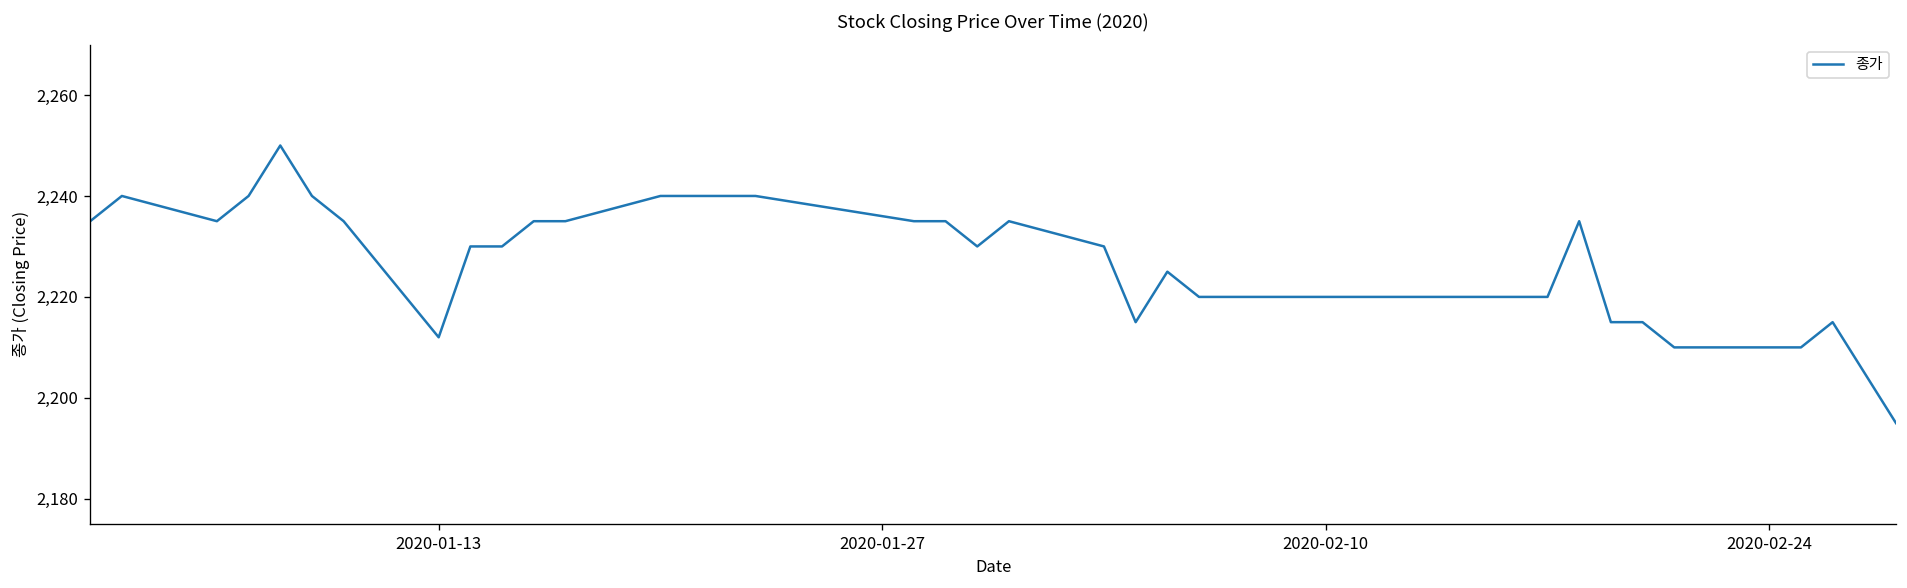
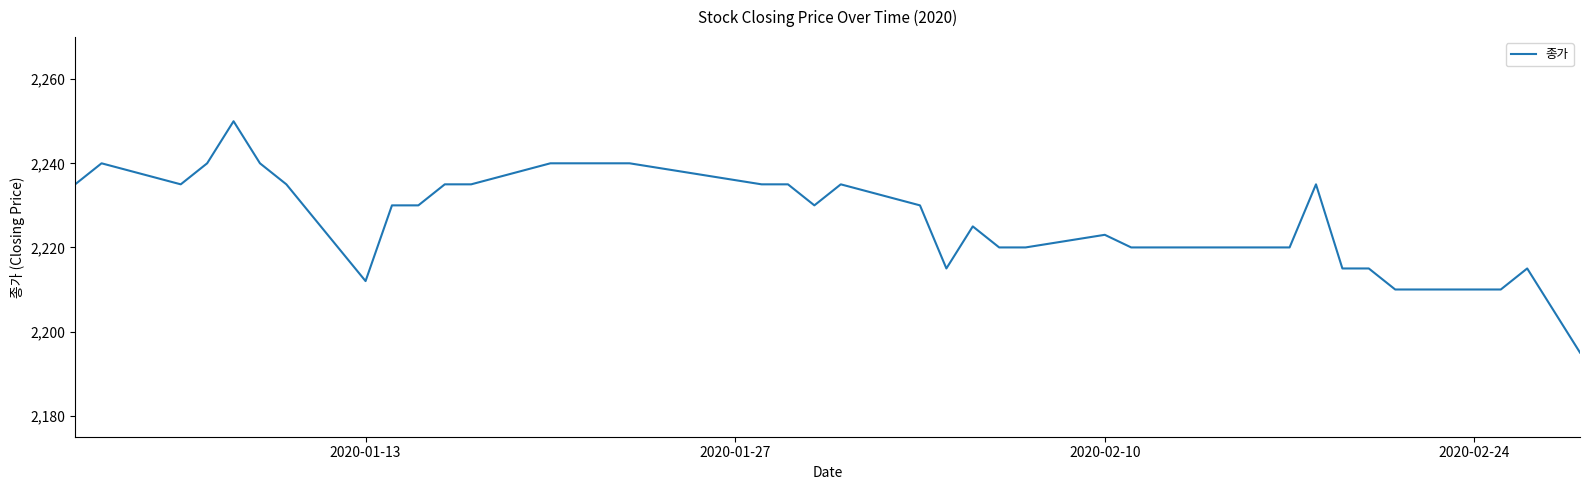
2020-02-10: 2,220 -> 2,223
